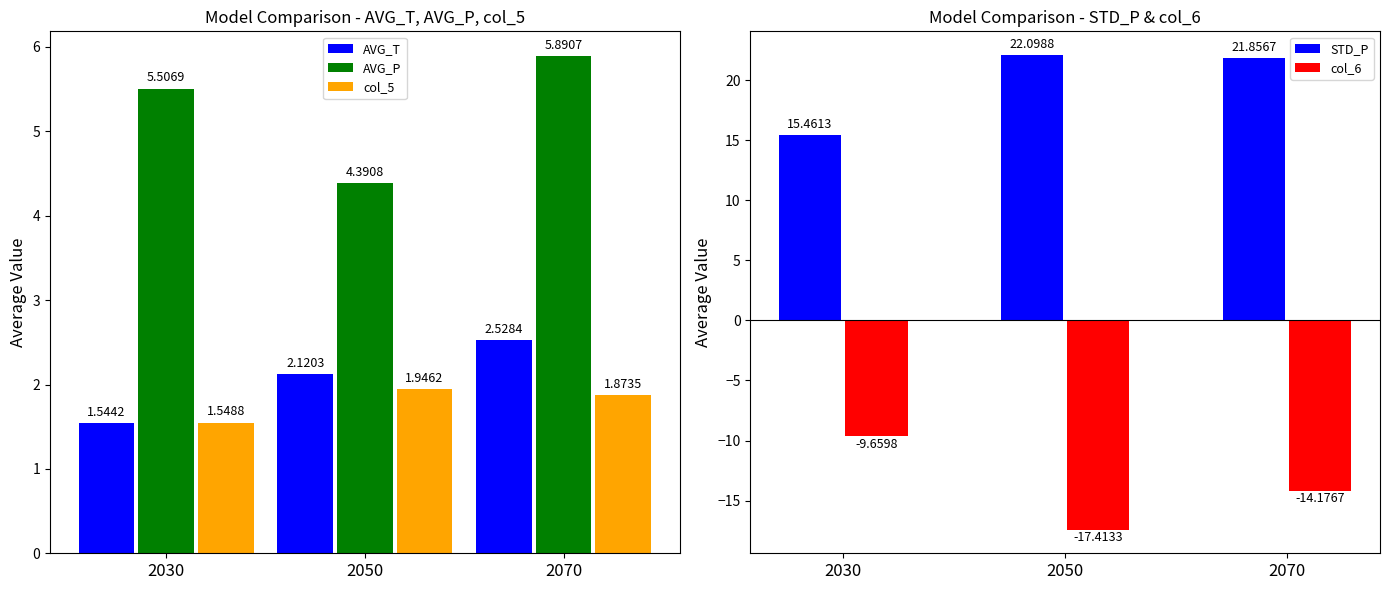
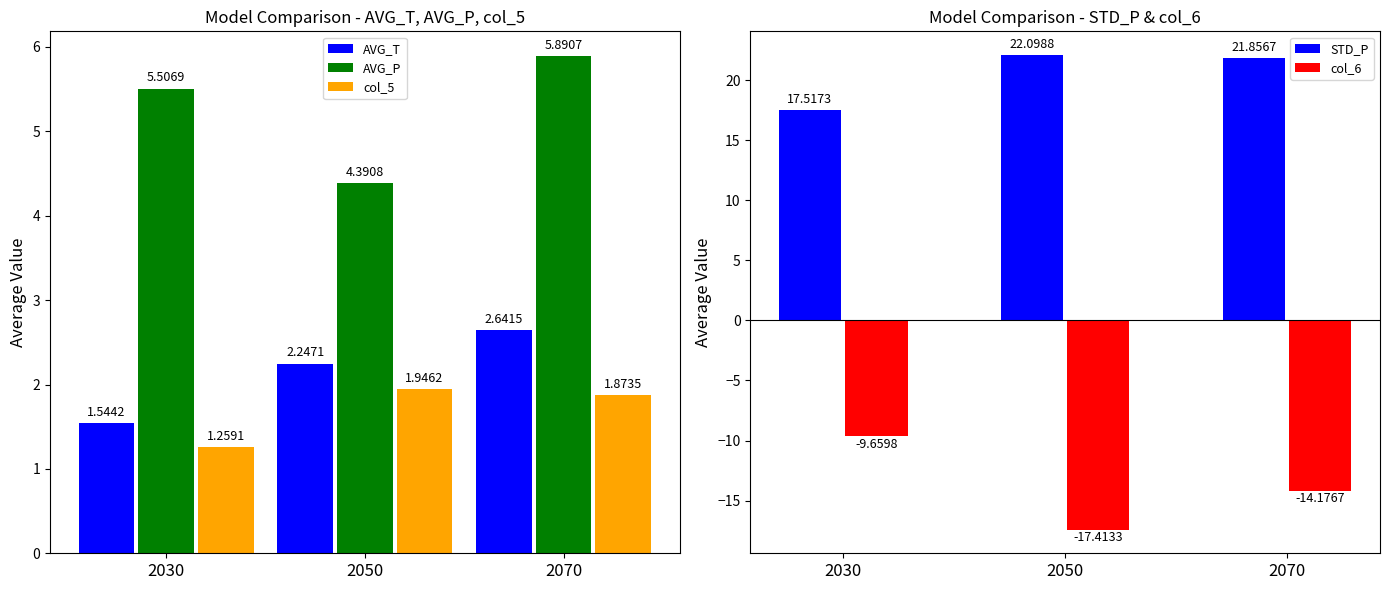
Model Comparison - AVG_T, AVG_P, col_5, col_5, 2030: 1.5488 -> 1.2591
Model Comparison - AVG_T, AVG_P, col_5, AVG_T, 2050: 2.1203 -> 2.2471
Model Comparison - AVG_T, AVG_P, col_5, AVG_T, 2070: 2.5284 -> 2.6415
Model Comparison - STD_P & col_6, STD_P, 2030: 15.4613 -> 17.5173
